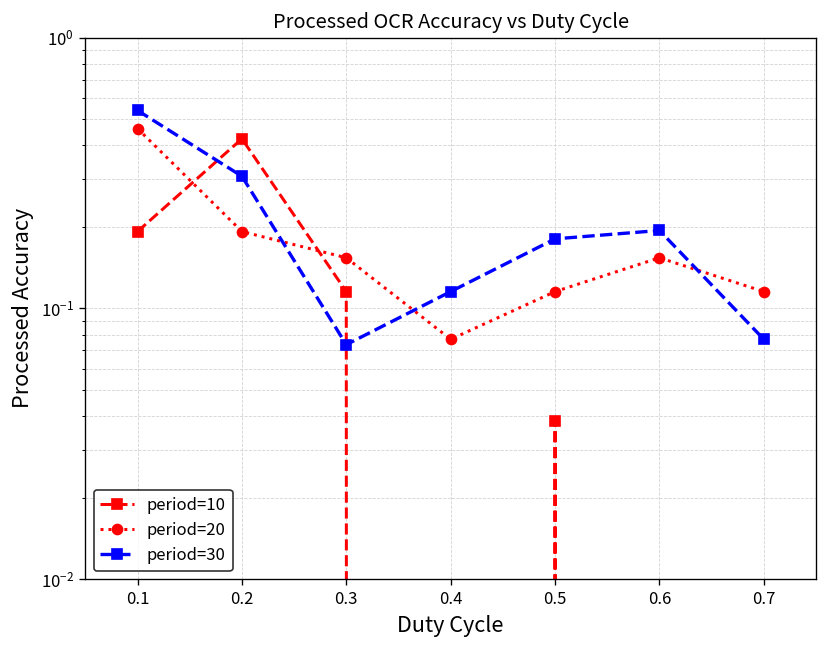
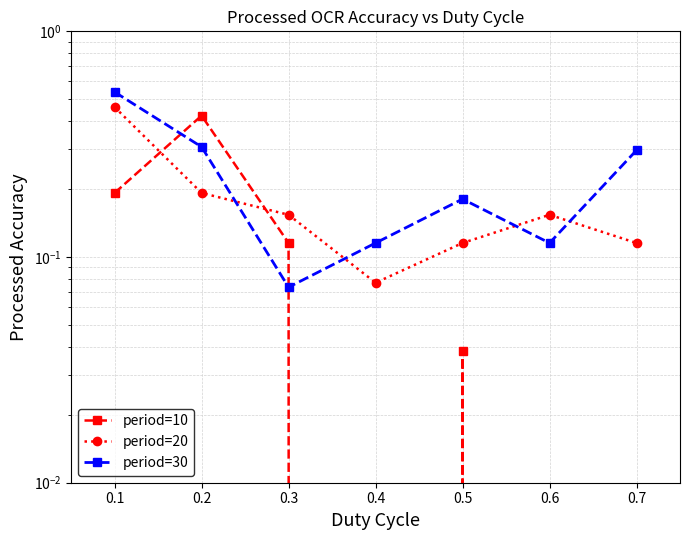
period=30, 0.6: 0.19 -> 0.12
period=30, 0.7: 0.077 -> 0.30
